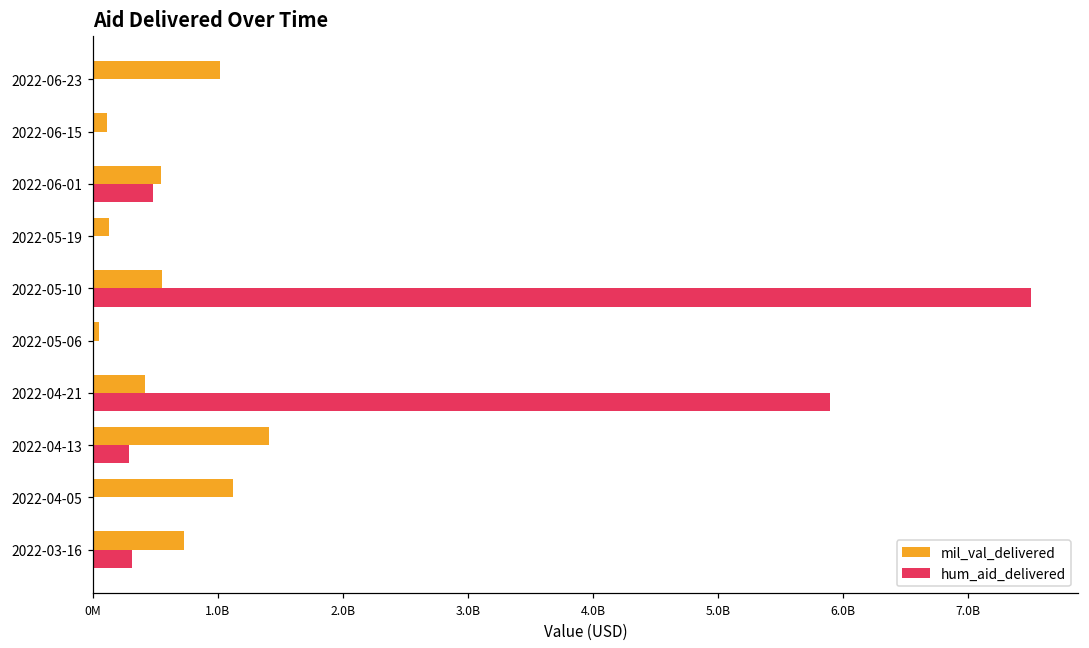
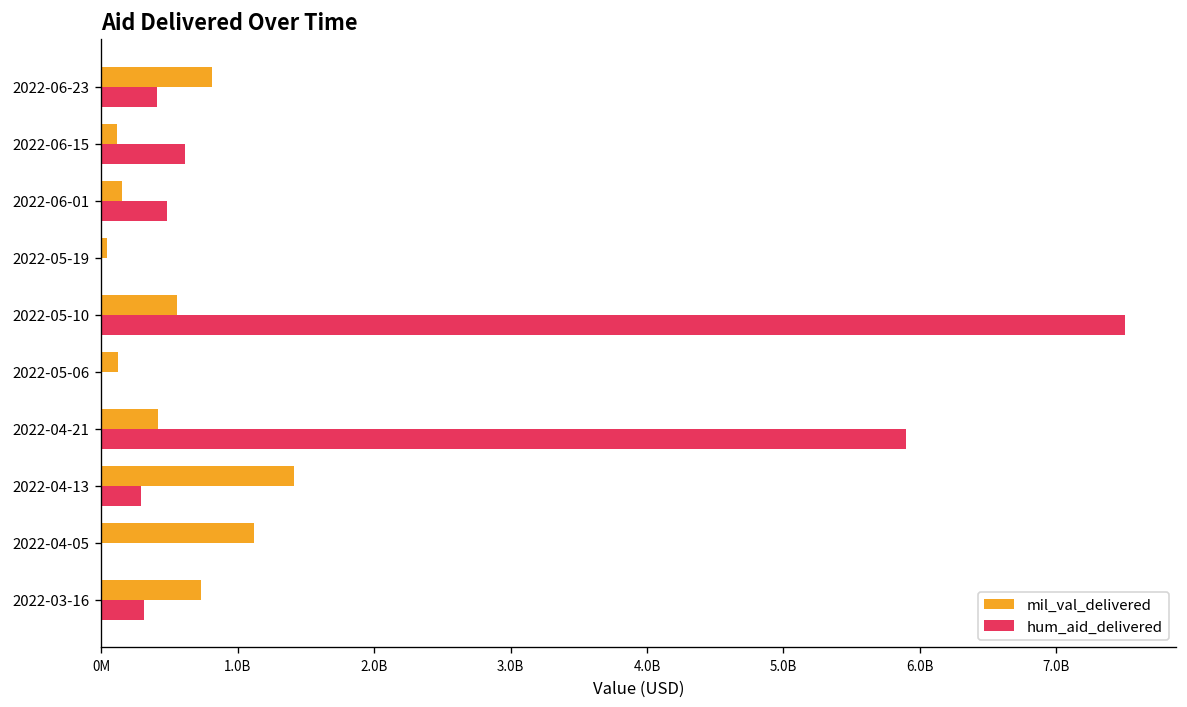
mil_val_delivered, 2022-06-23: 1010000000 -> 810000000
hum_aid_delivered, 2022-06-23: 0 -> 410000000
hum_aid_delivered, 2022-06-15: 0 -> 610000000
mil_val_delivered, 2022-06-01: 540000000 -> 150000000
mil_val_delivered, 2022-05-19: 130000000 -> 40000000
mil_val_delivered, 2022-05-06: 50000000 -> 120000000
